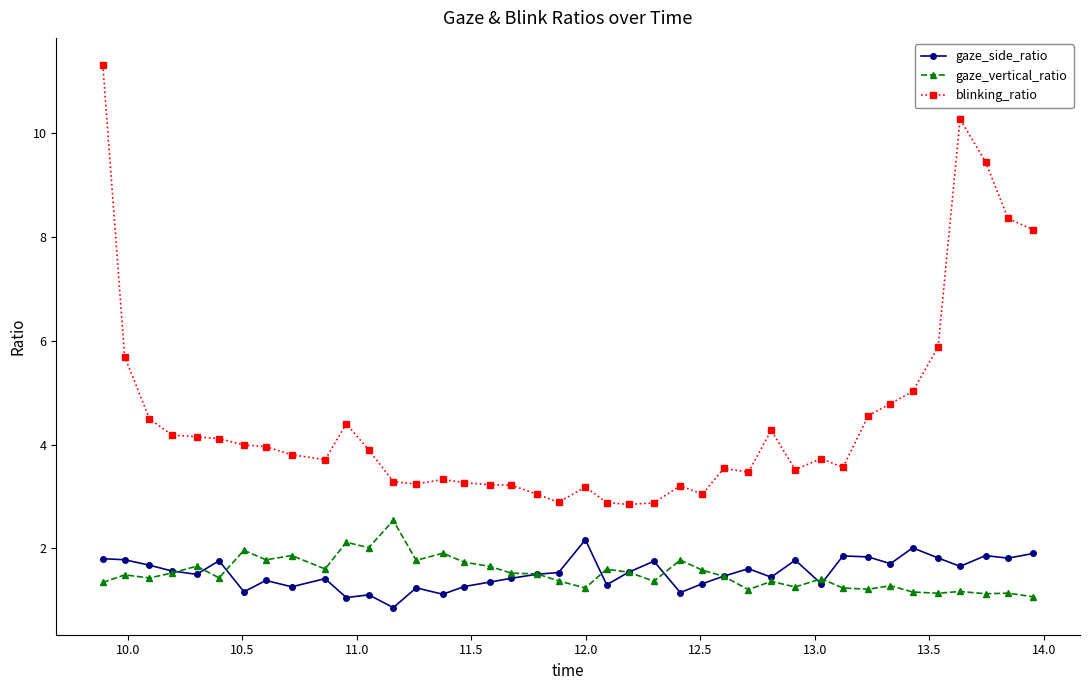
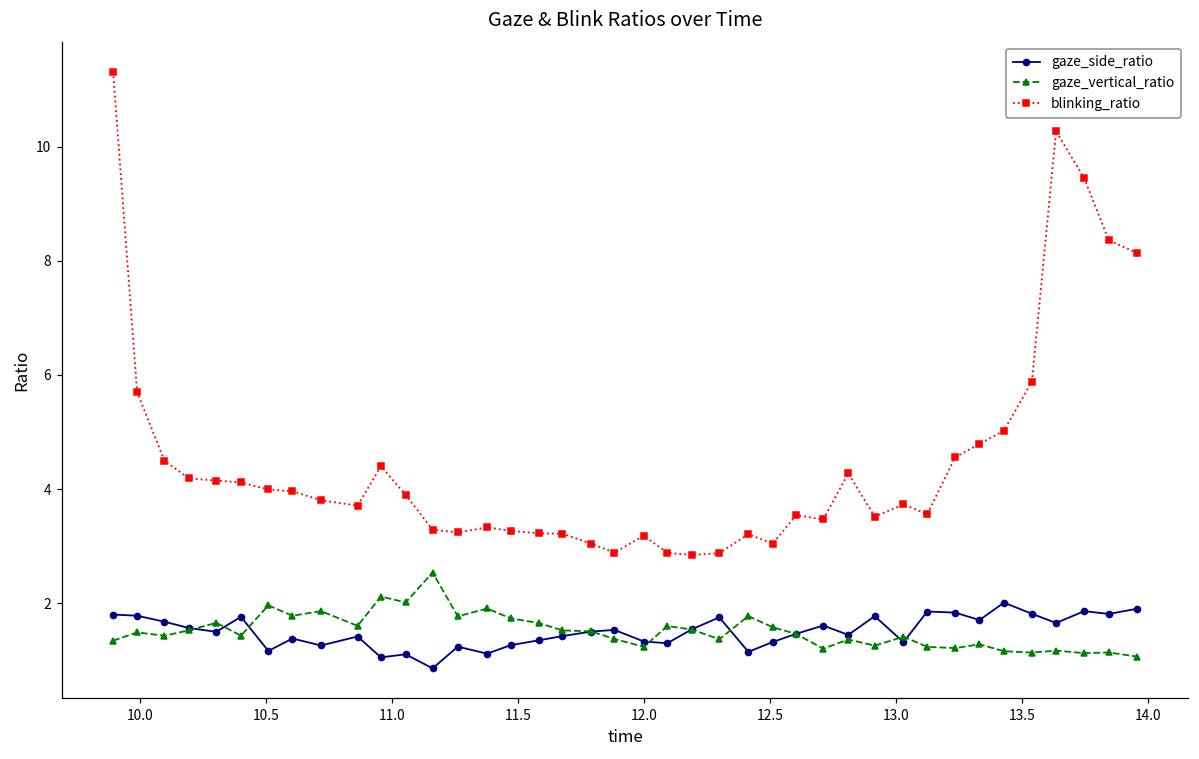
gaze_side_ratio, 12.0: 2.2 -> 1.3
